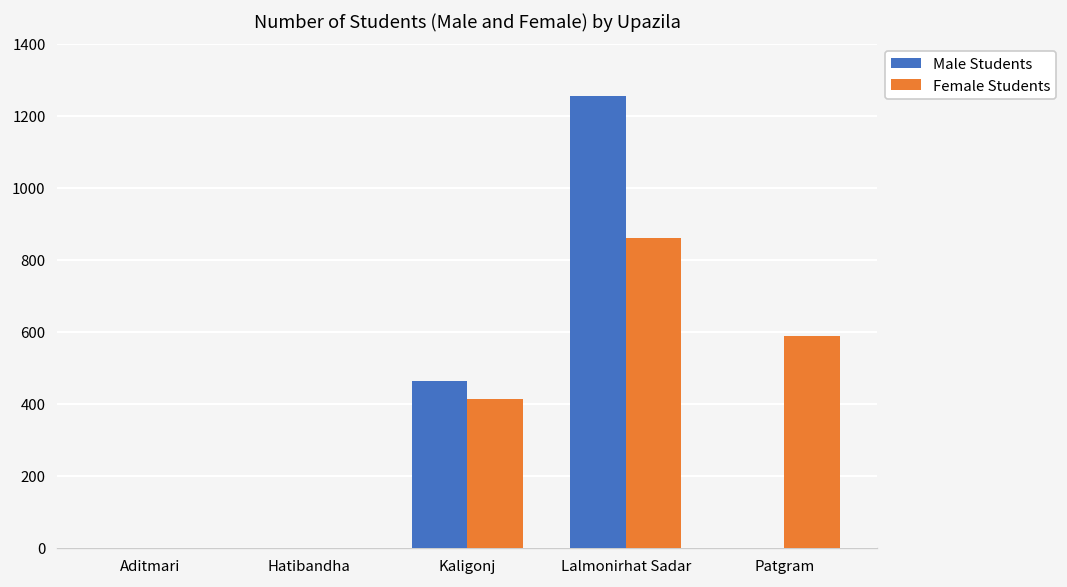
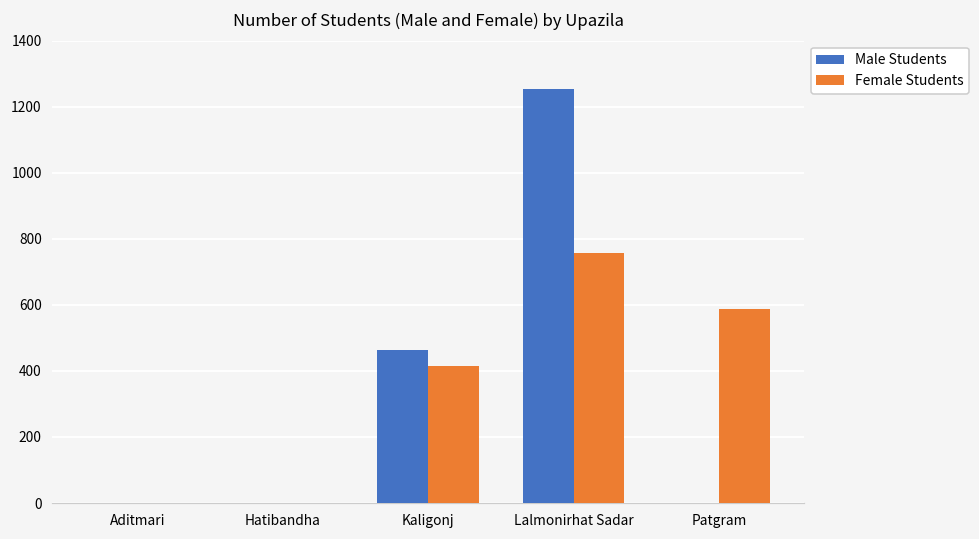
Female Students, Lalmonirhat Sadar: 860 -> 760
